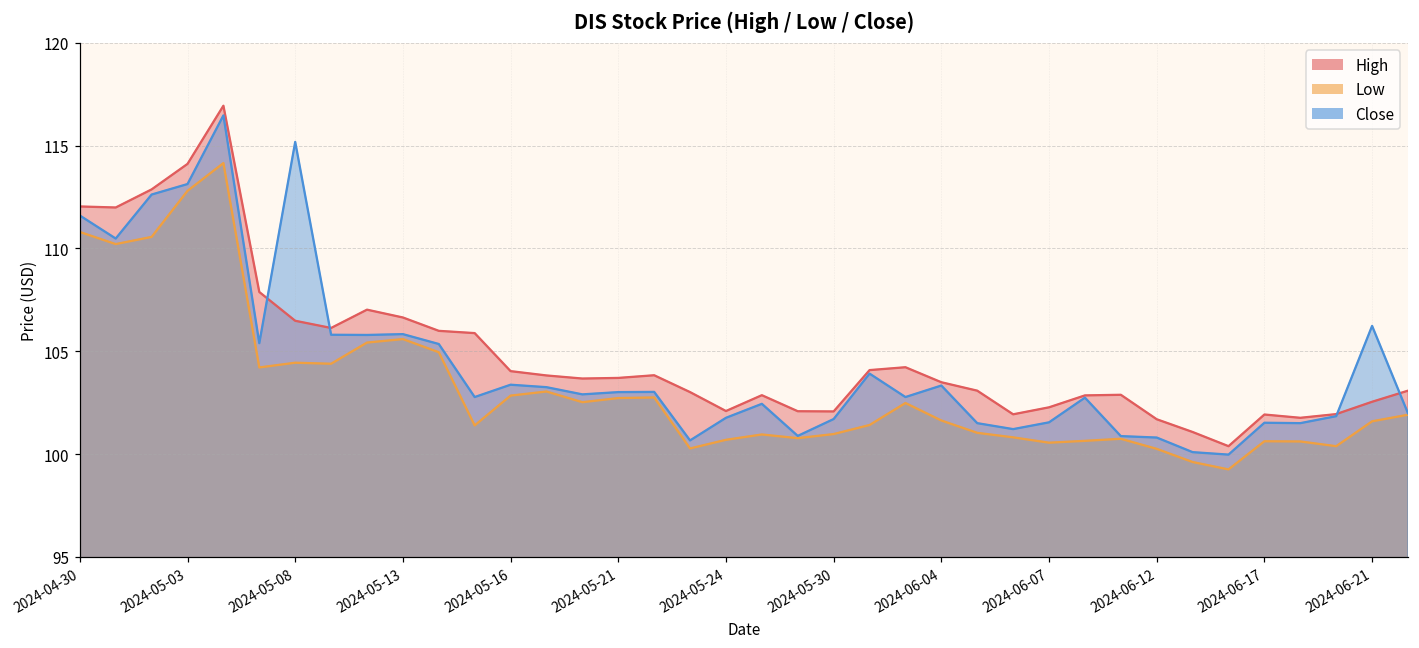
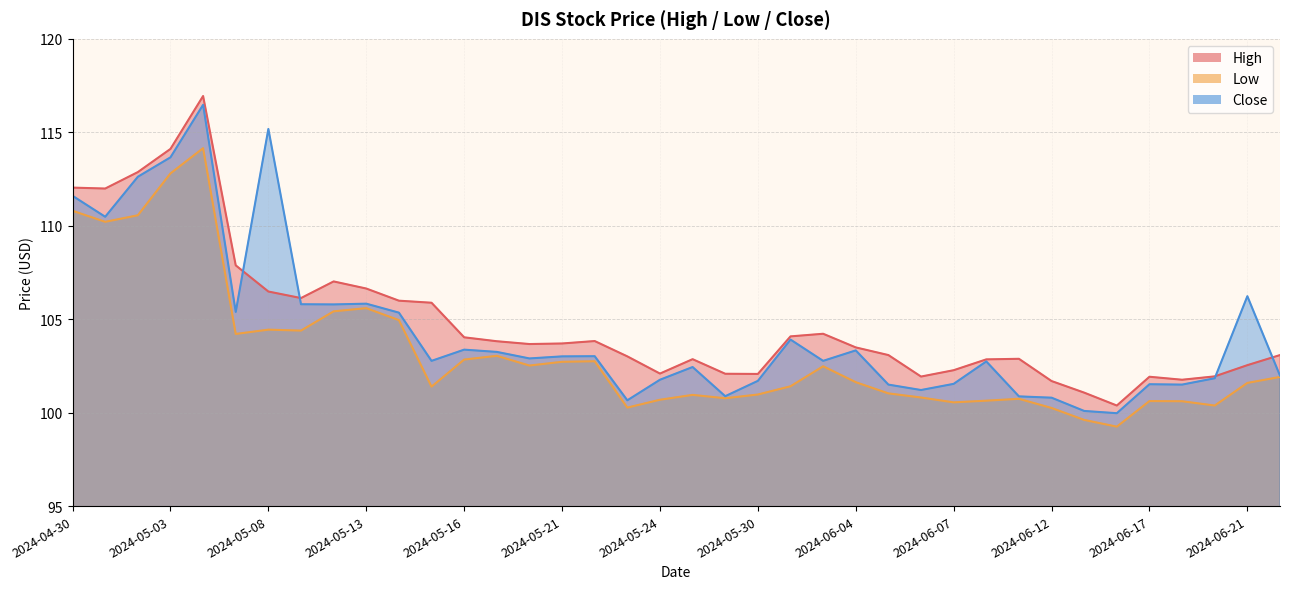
Close, 2024-05-03: 113.1 -> 113.7
